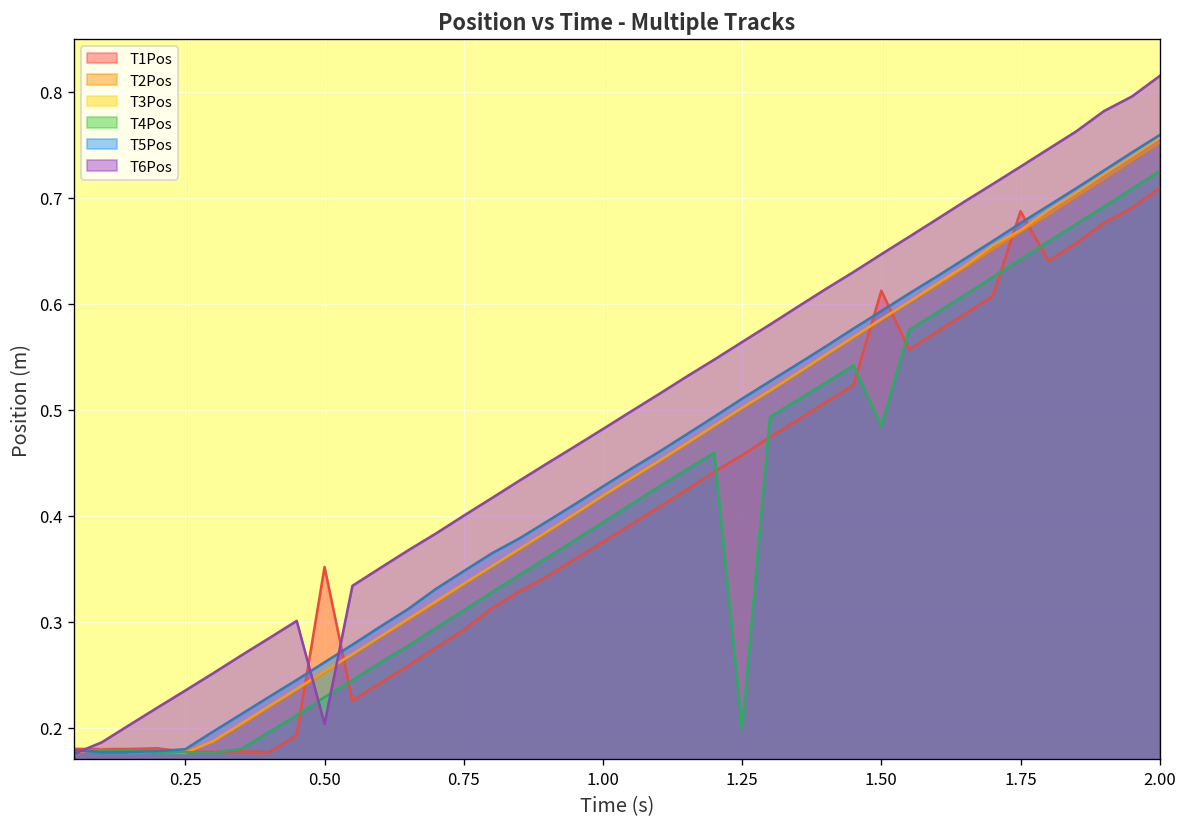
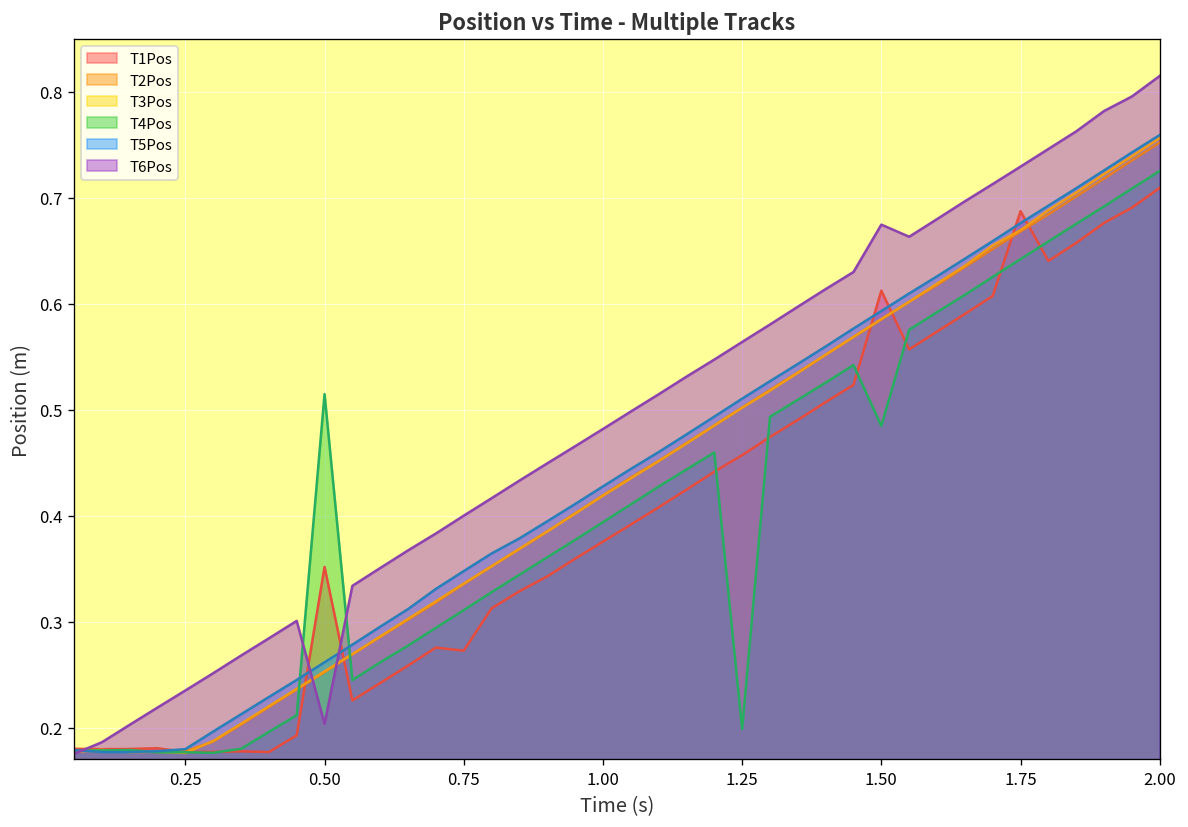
T4Pos, 0.50: 0.23 -> 0.51
T1Pos, 0.75: 0.29 -> 0.27
T6Pos, 1.50: 0.65 -> 0.67
